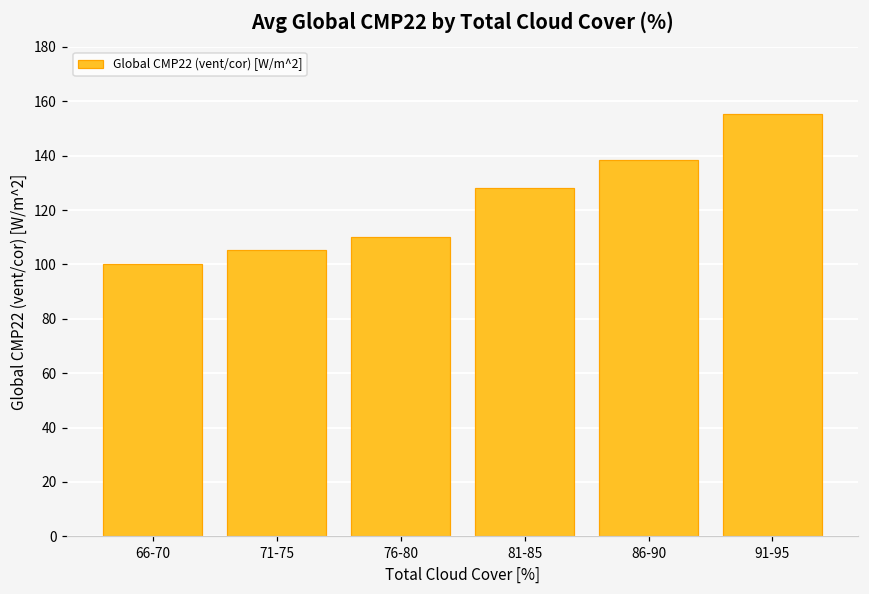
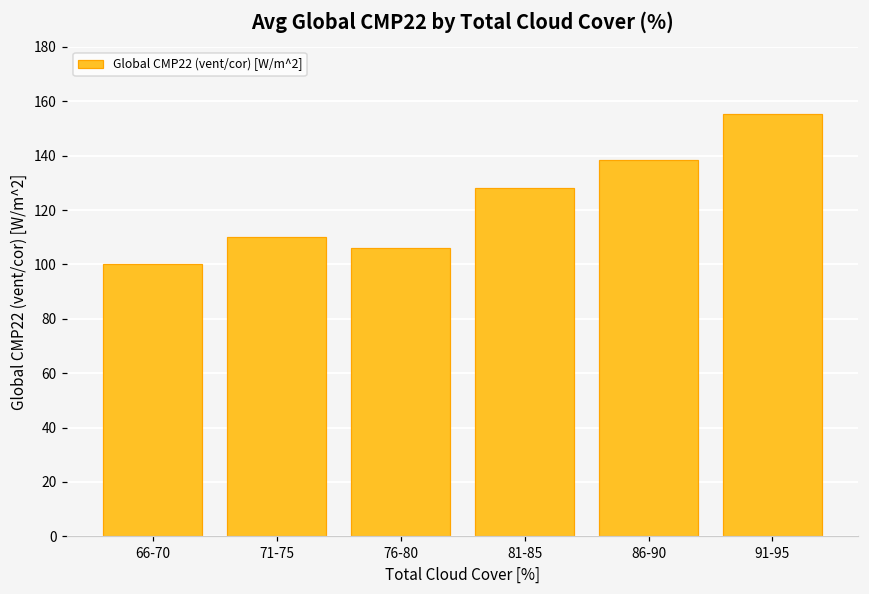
71-75: 105 -> 110
76-80: 110 -> 106
